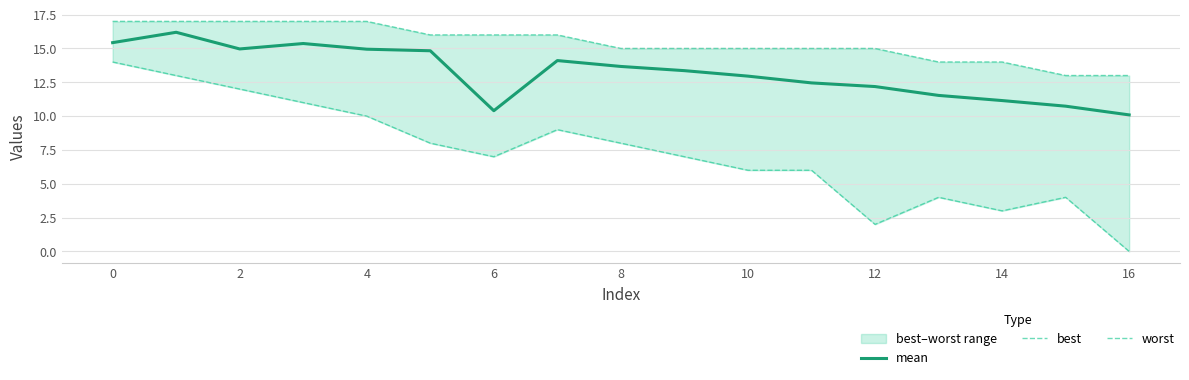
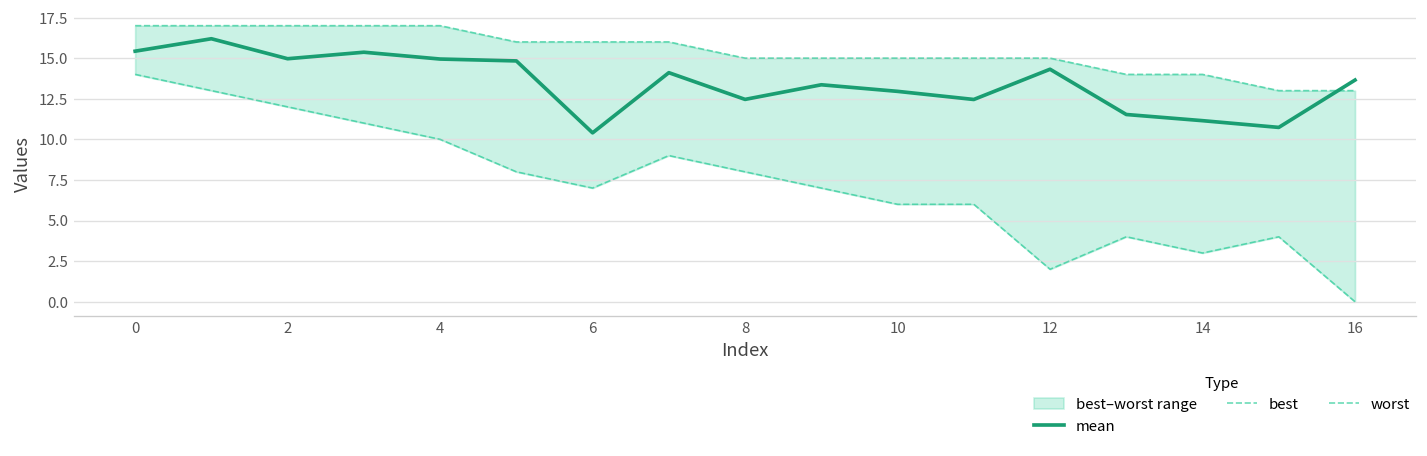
mean, 8: 13.7 -> 12.5
mean, 12: 12.2 -> 14.3
mean, 16: 10.1 -> 13.7
